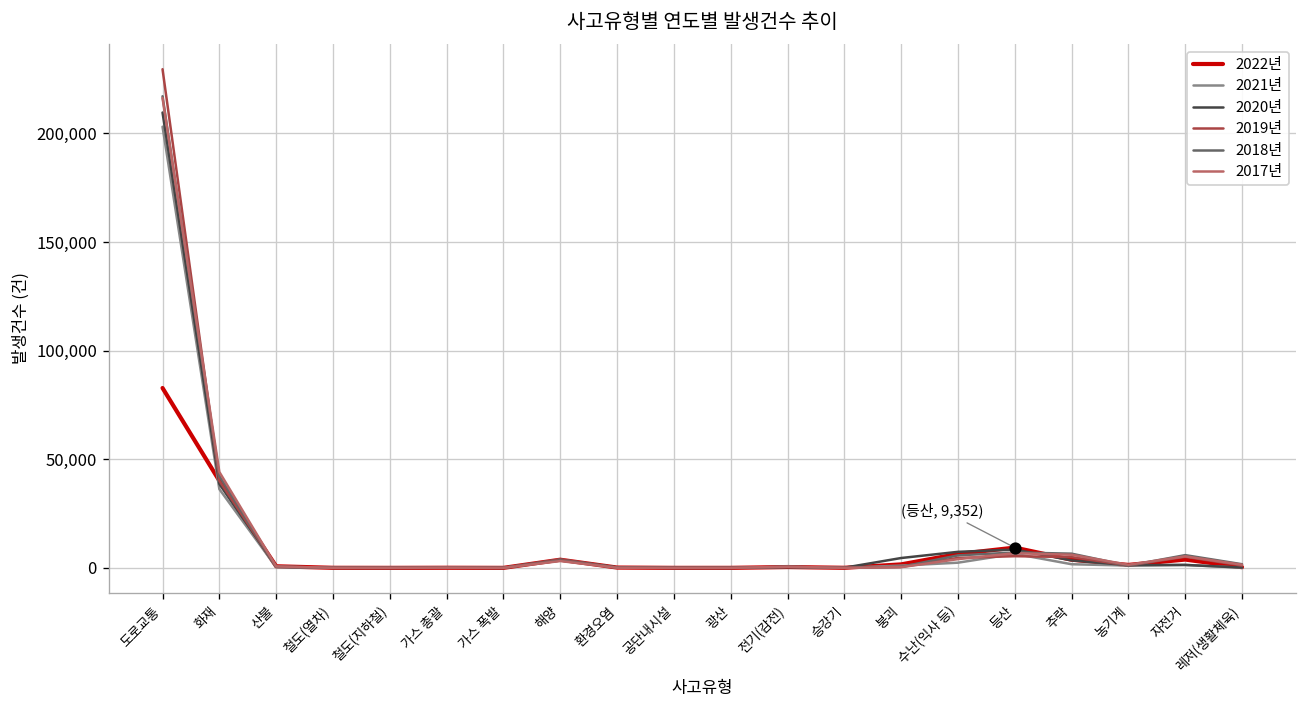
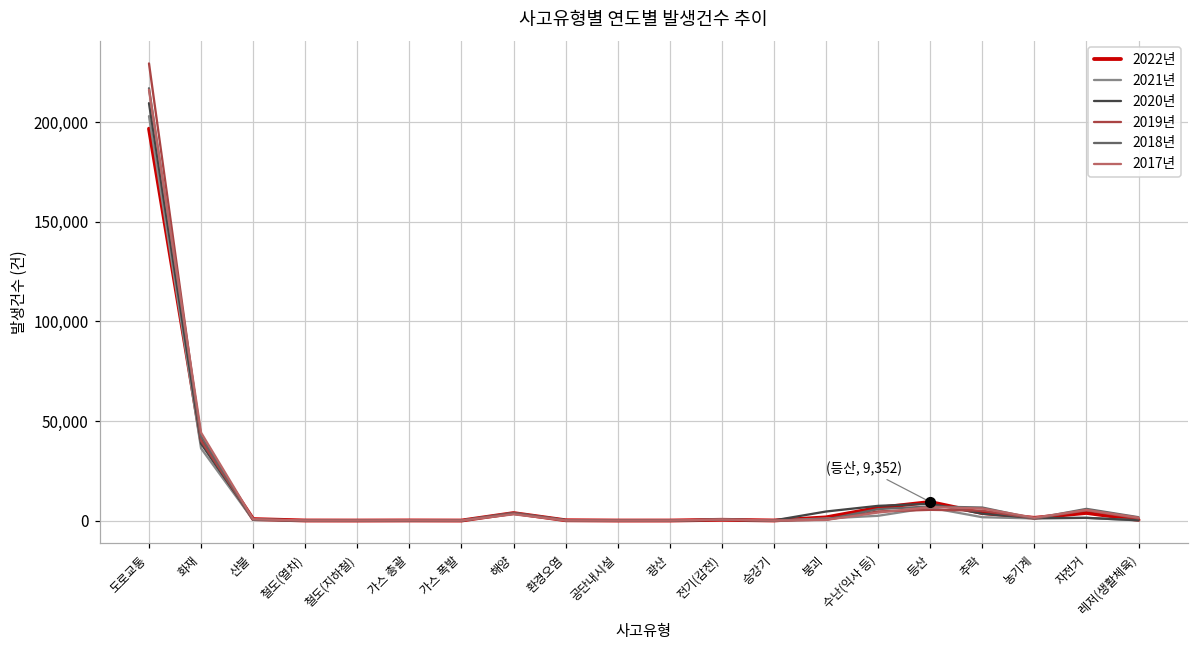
2022년, 도로교통: 83,000 -> 197,000
